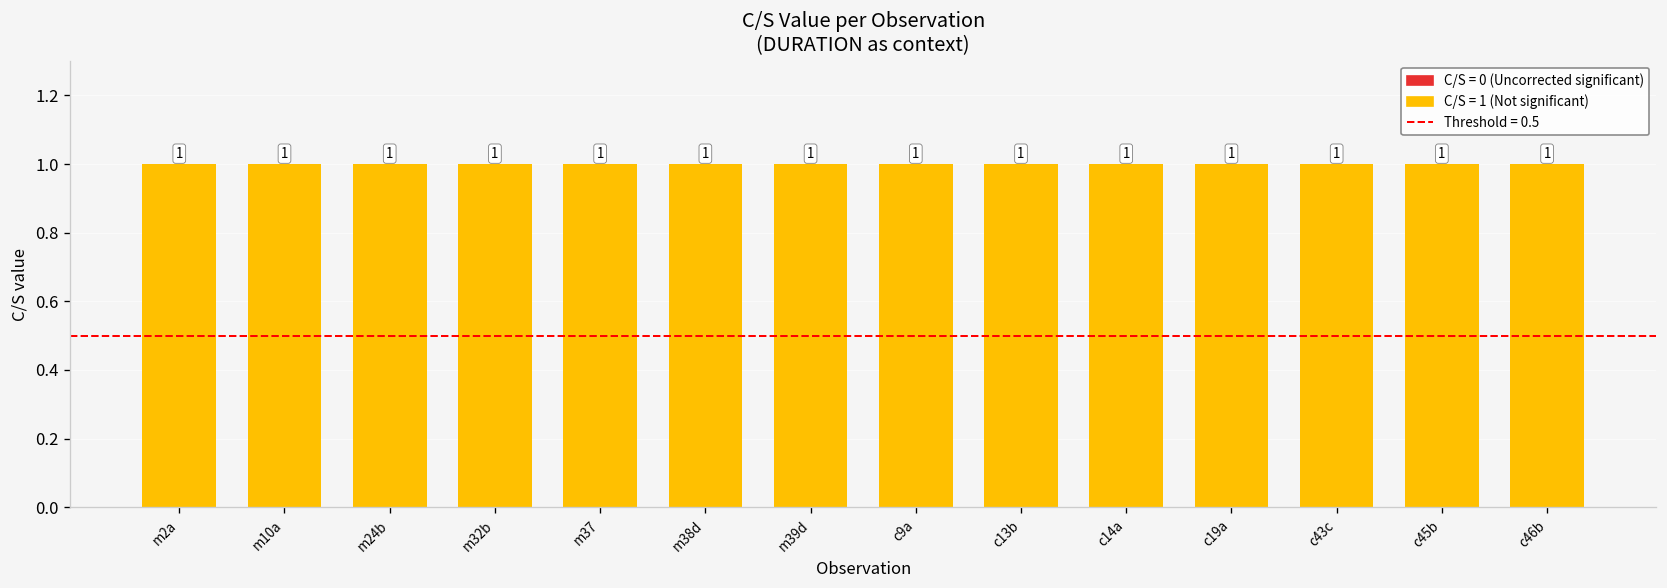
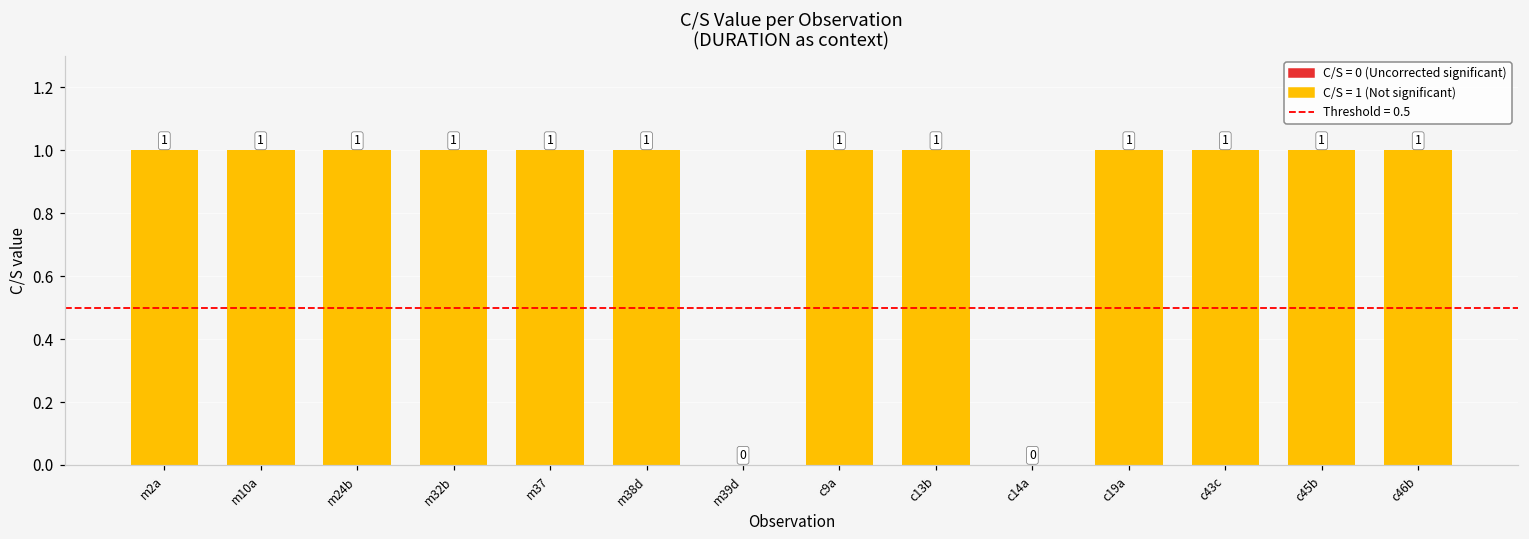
m39d: 1 -> 0
c14a: 1 -> 0
